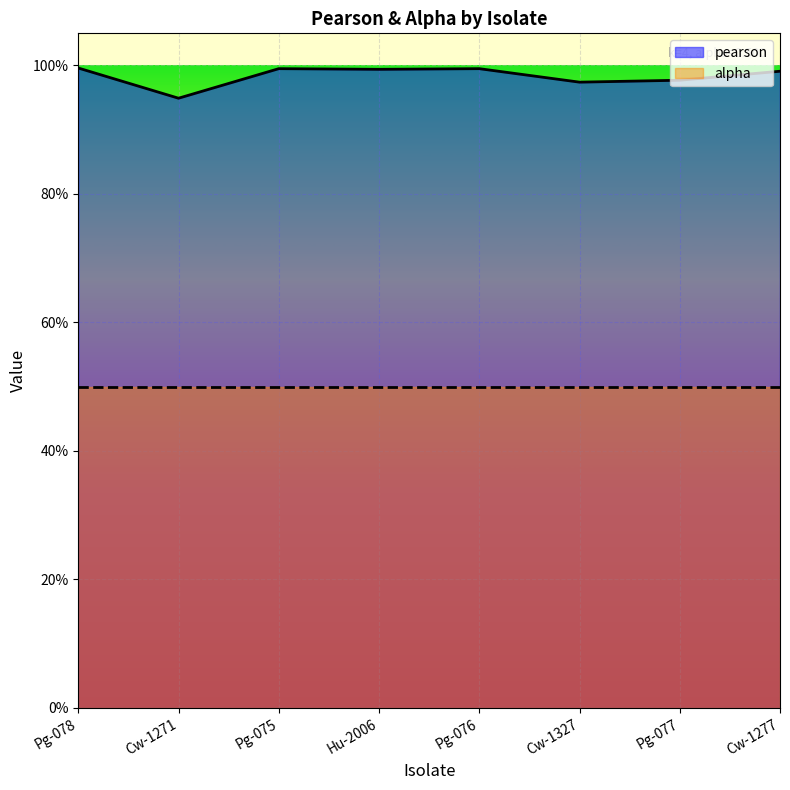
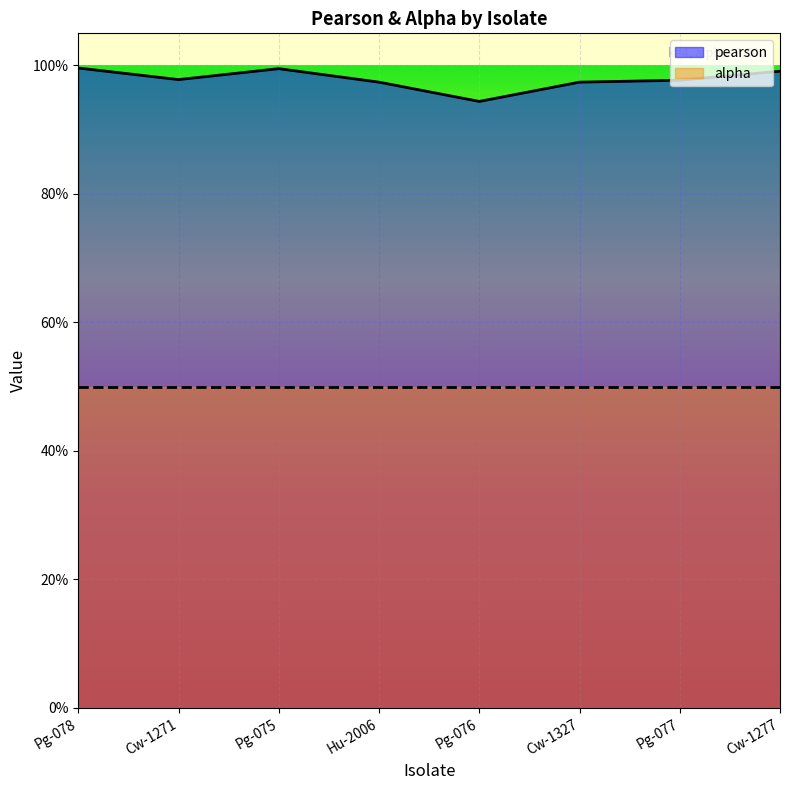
pearson, Cw-1271: 95% -> 98%
pearson, Hu-2006: 99% -> 97%
pearson, Pg-076: 100% -> 94%
